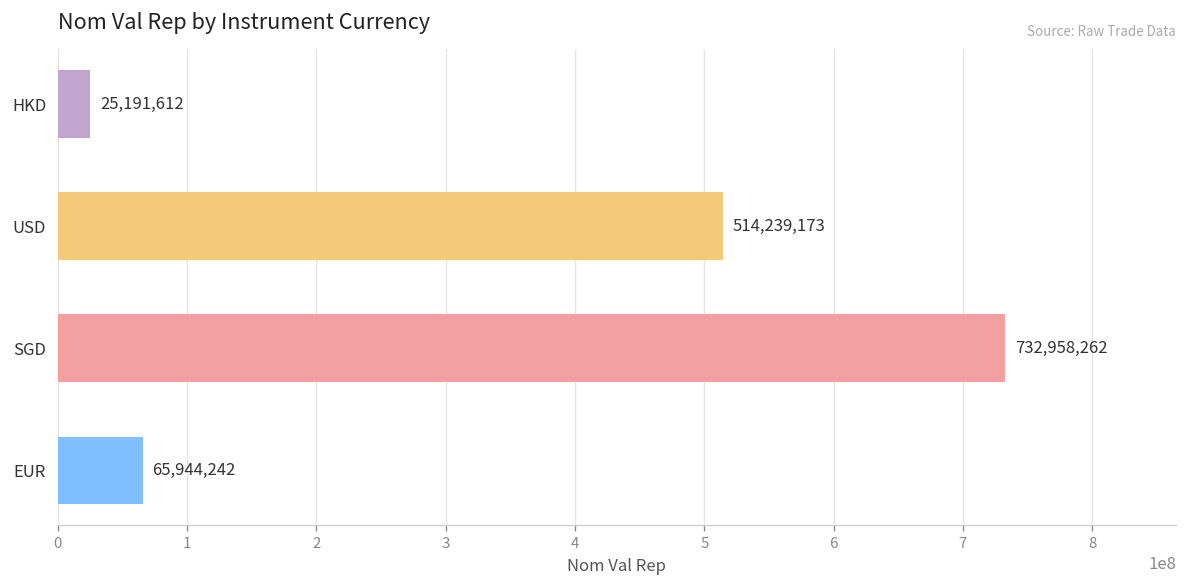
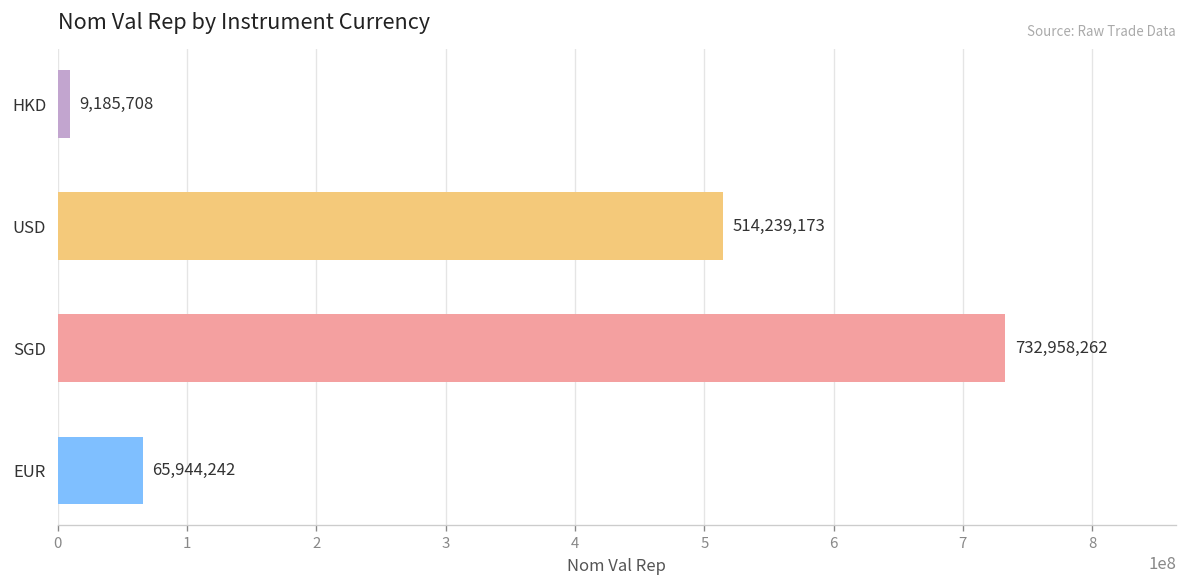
HKD: 25,191,612 -> 9,185,708
